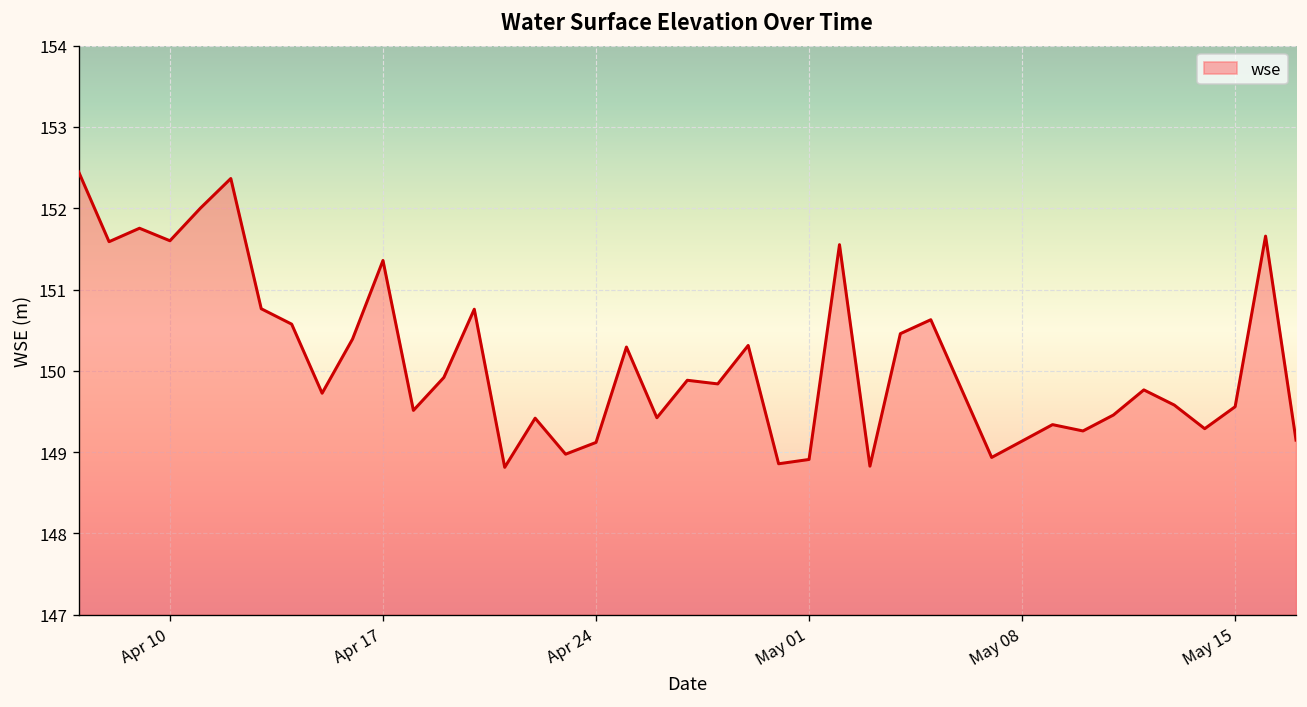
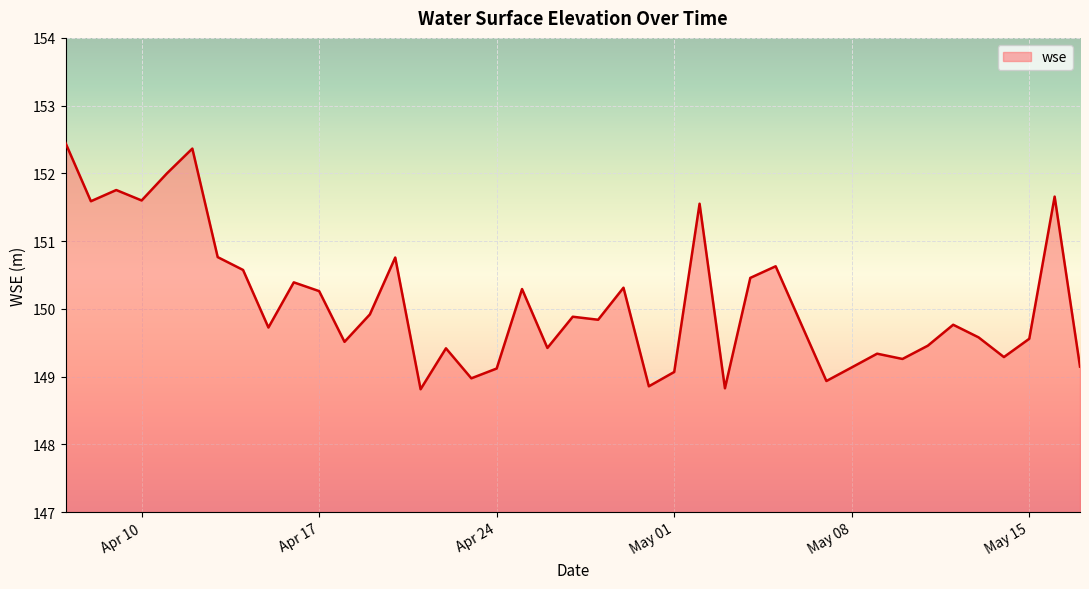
Apr 17: 151.4 -> 150.3
May 01: 148.9 -> 149.1
